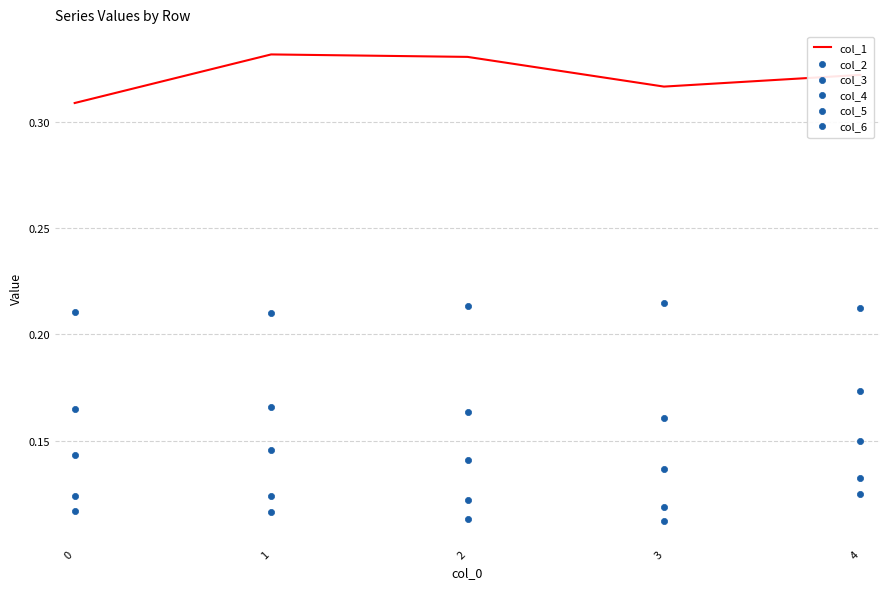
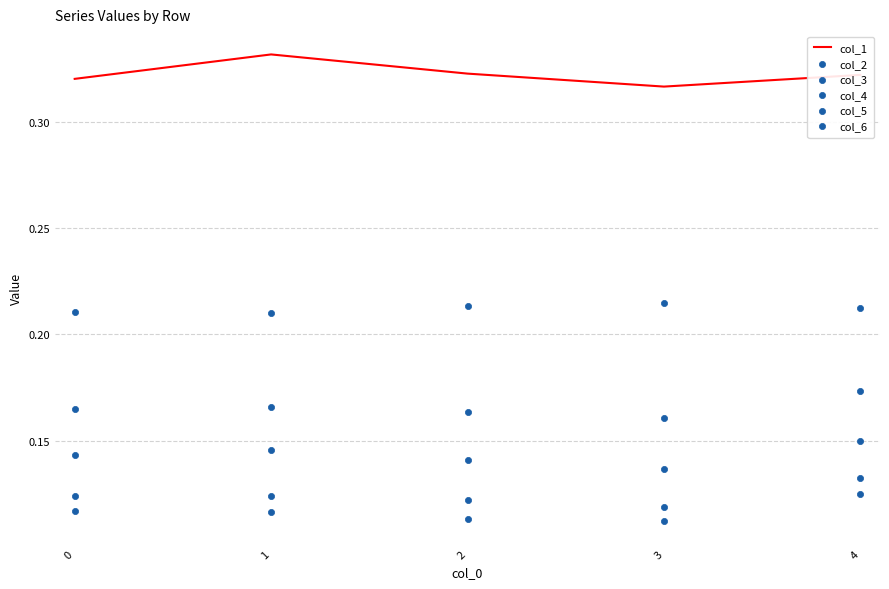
col_1, 0: 0.309 -> 0.320
col_1, 2: 0.331 -> 0.323
